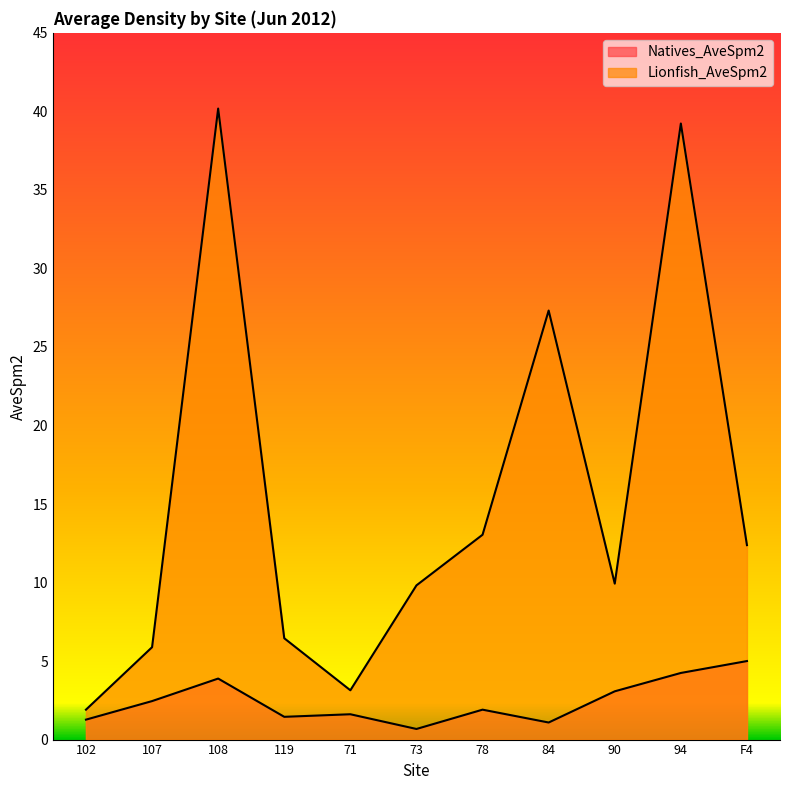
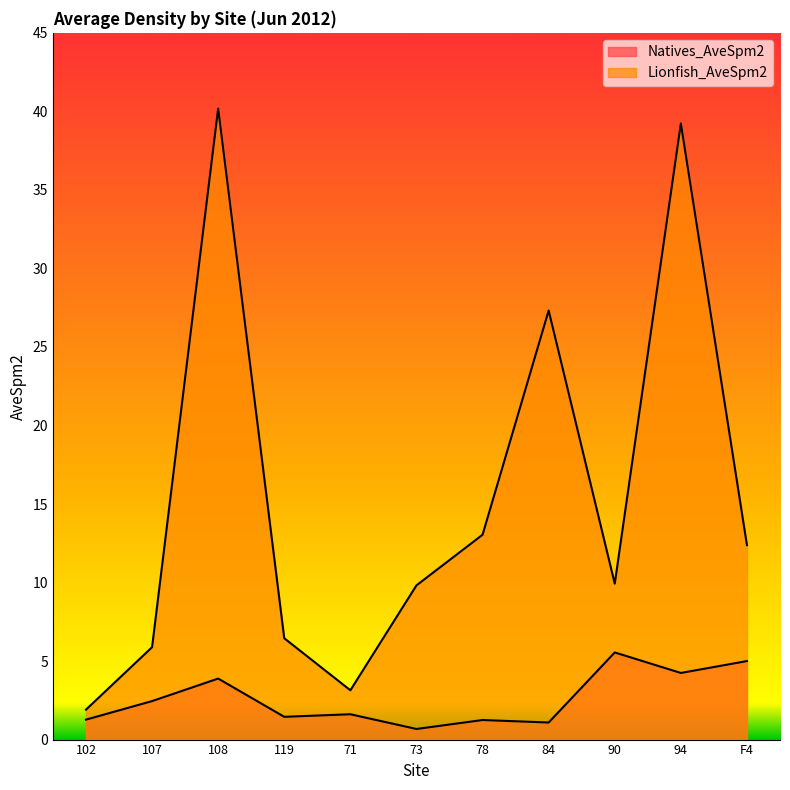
Natives_AveSpm2, 78: 1.9 -> 1.2
Natives_AveSpm2, 90: 3.1 -> 5.5
